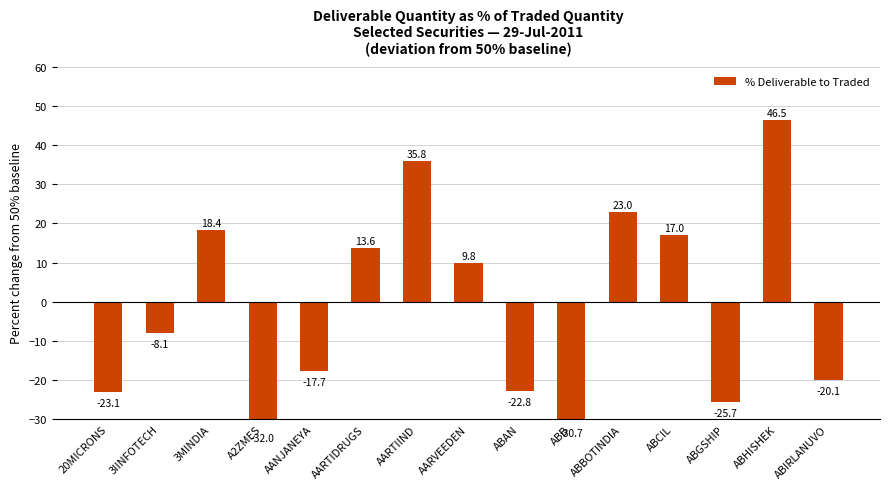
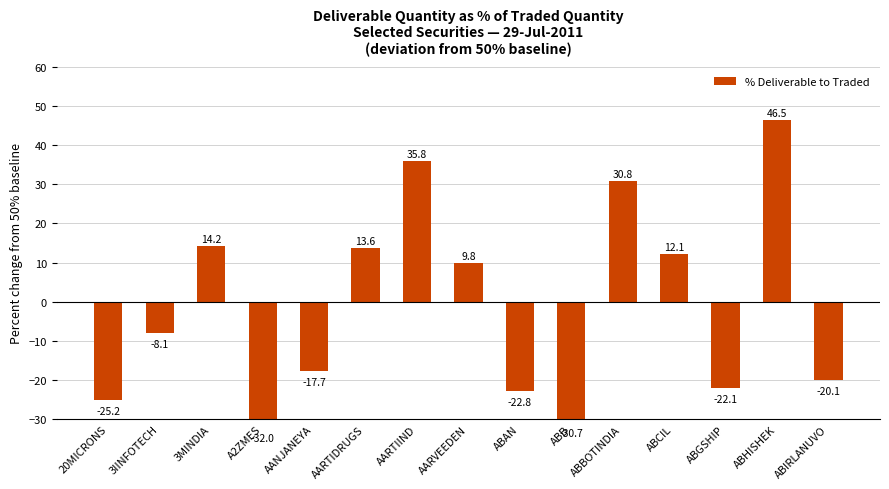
20MICRONS: -23.1 -> -25.2
3MINDIA: 18.4 -> 14.2
ABBOTINDIA: 23.0 -> 30.8
ABCIL: 17.0 -> 12.1
ABGSHIP: -25.7 -> -22.1
